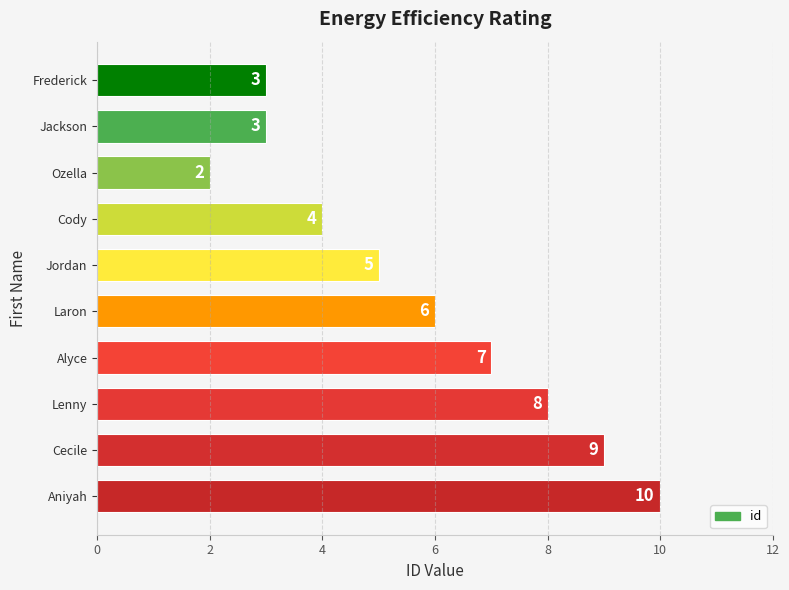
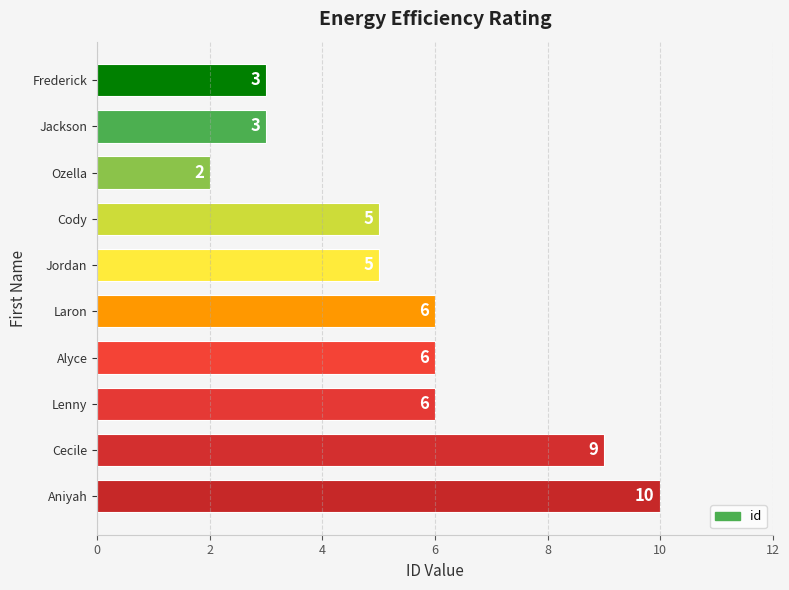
Cody: 4 -> 5
Alyce: 7 -> 6
Lenny: 8 -> 6
